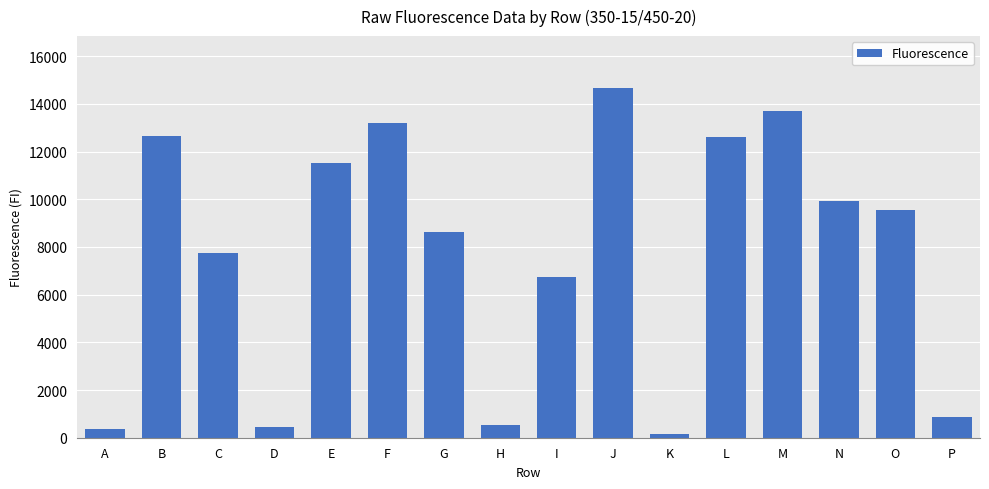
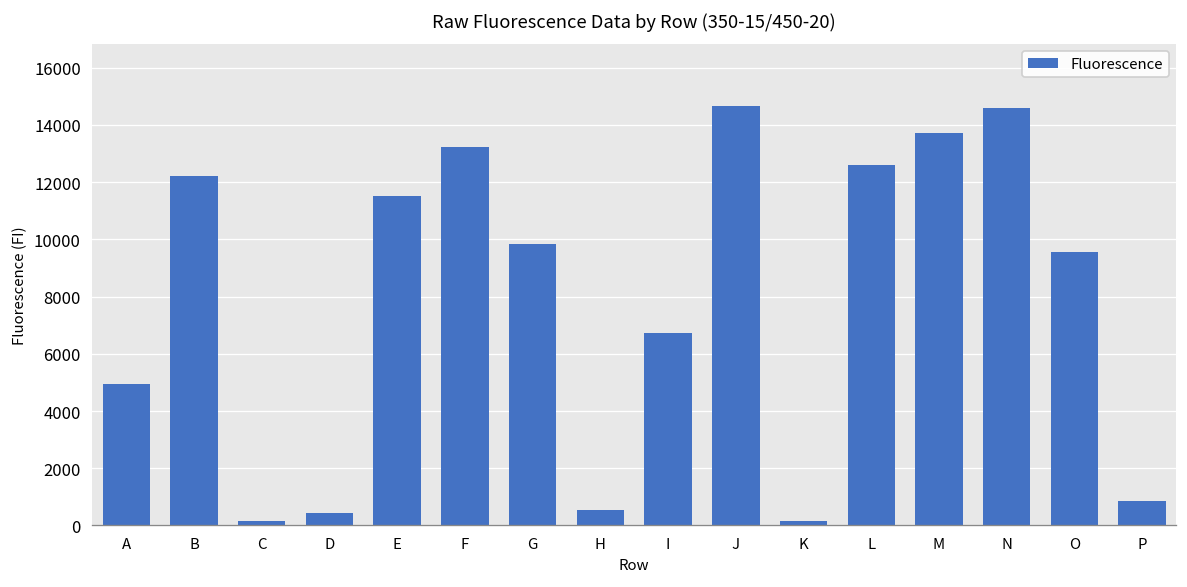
A: 400 -> 4900
B: 12600 -> 12200
C: 7700 -> 200
G: 8600 -> 9800
N: 9900 -> 14600
